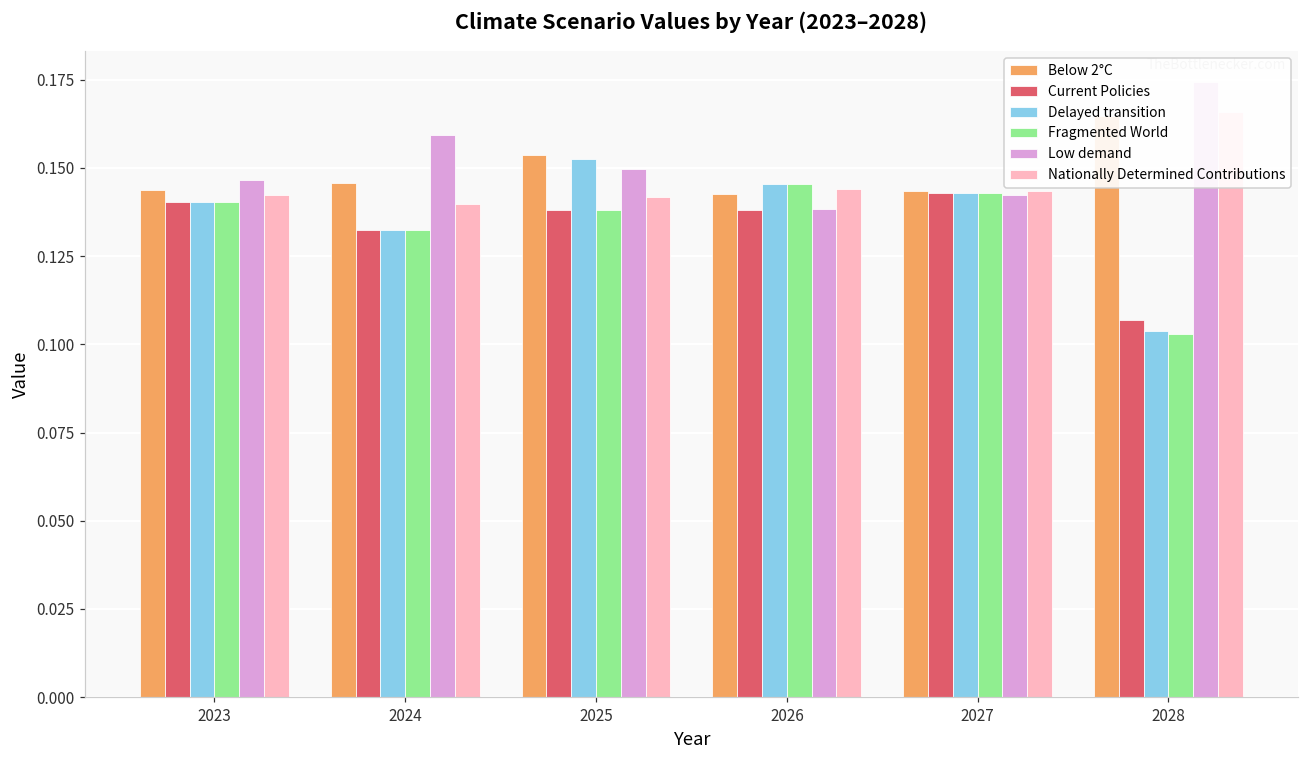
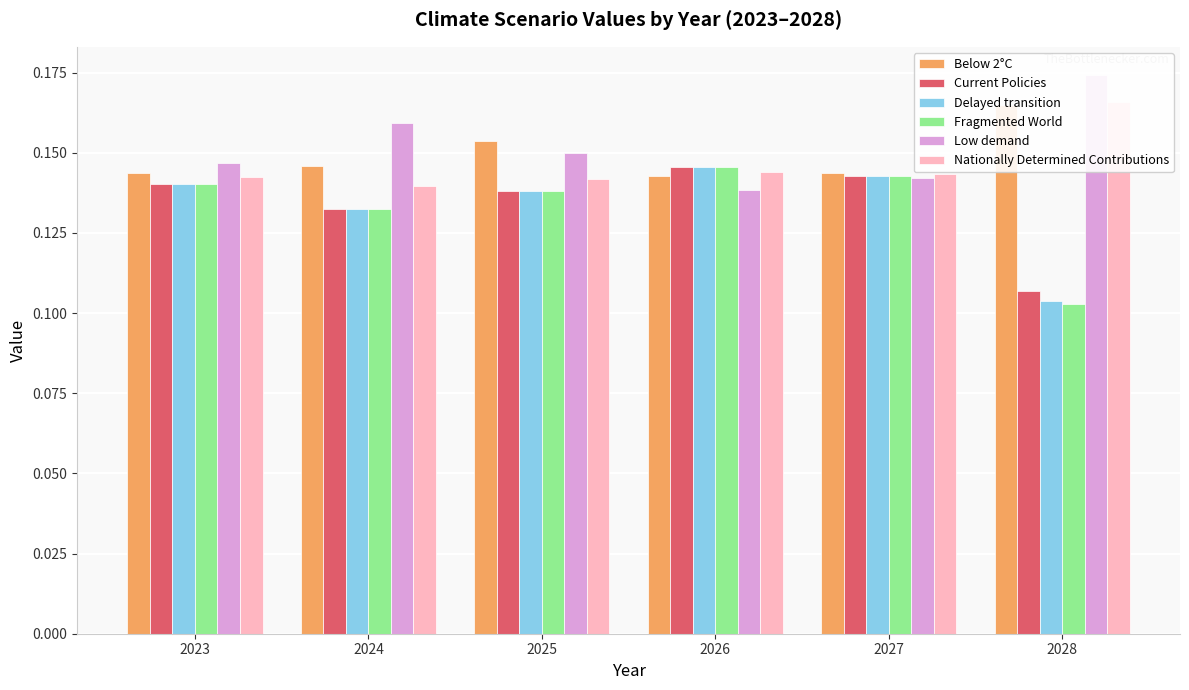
Delayed transition, 2025: 0.153 -> 0.138
Current Policies, 2026: 0.138 -> 0.145
